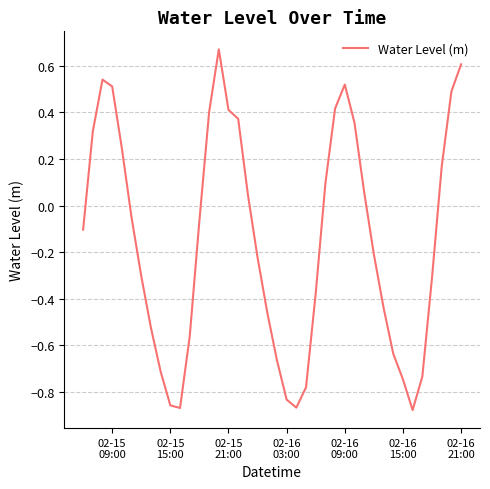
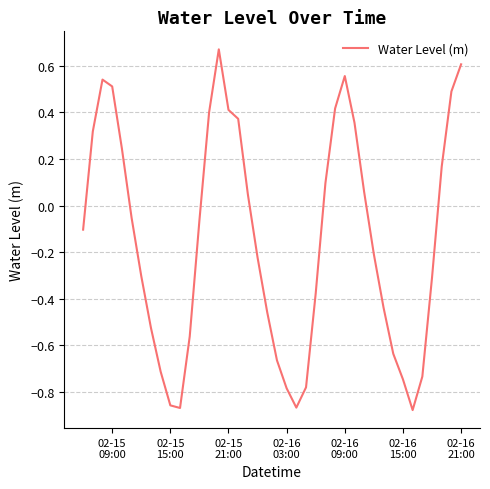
02-16 03:00: -0.83 -> -0.78
02-16 09:00: 0.52 -> 0.56
